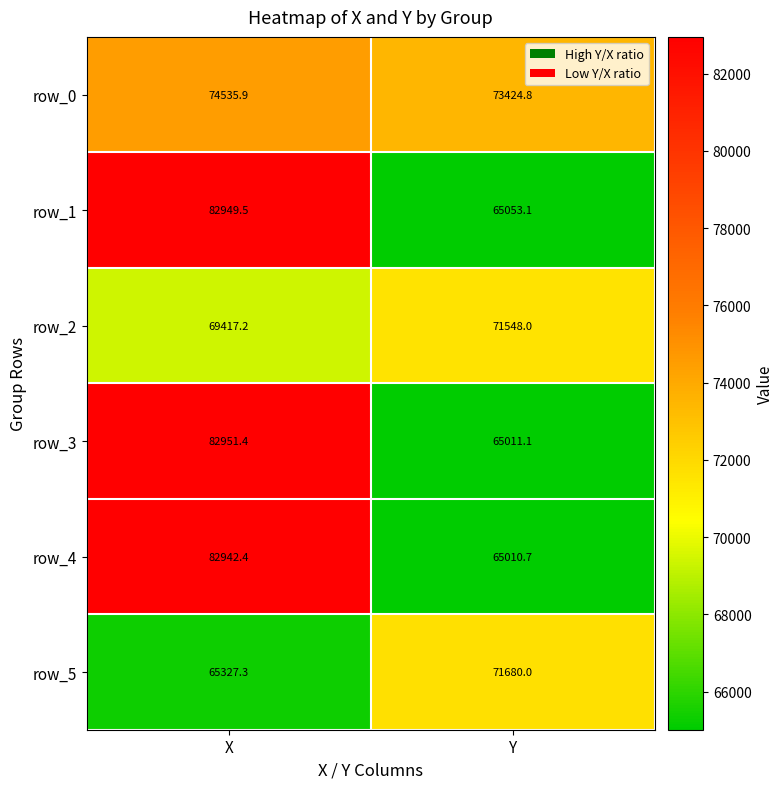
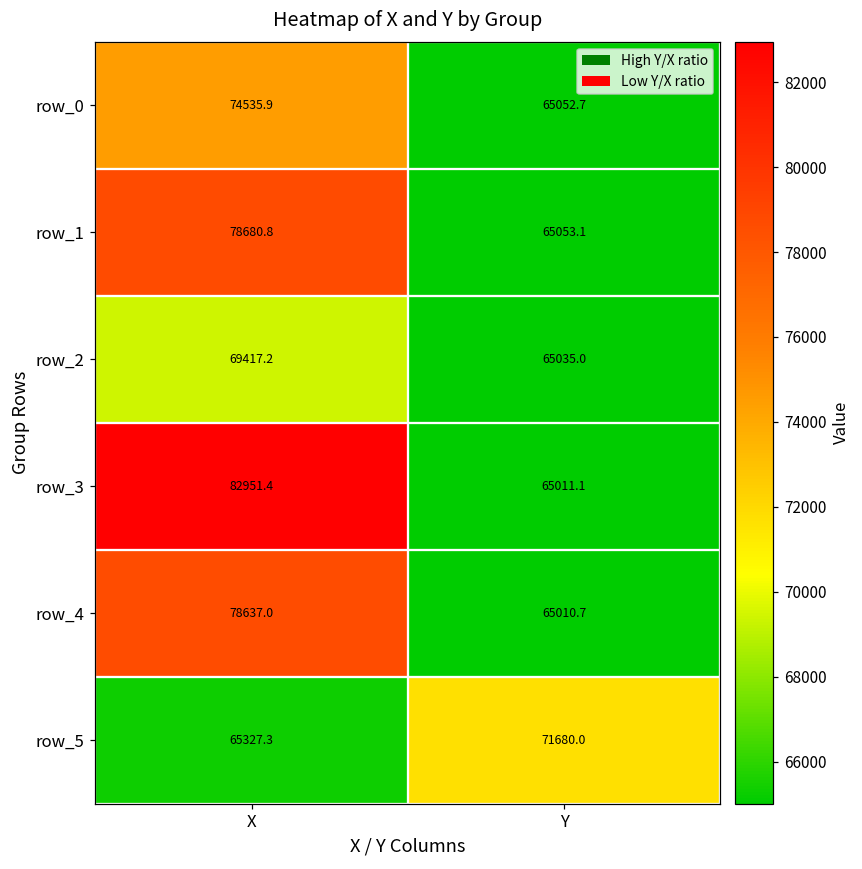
row_0, Y: 73424.8 -> 65052.7
row_1, X: 82949.5 -> 78680.8
row_2, Y: 71548.0 -> 65035.0
row_4, X: 82942.4 -> 78637.0
